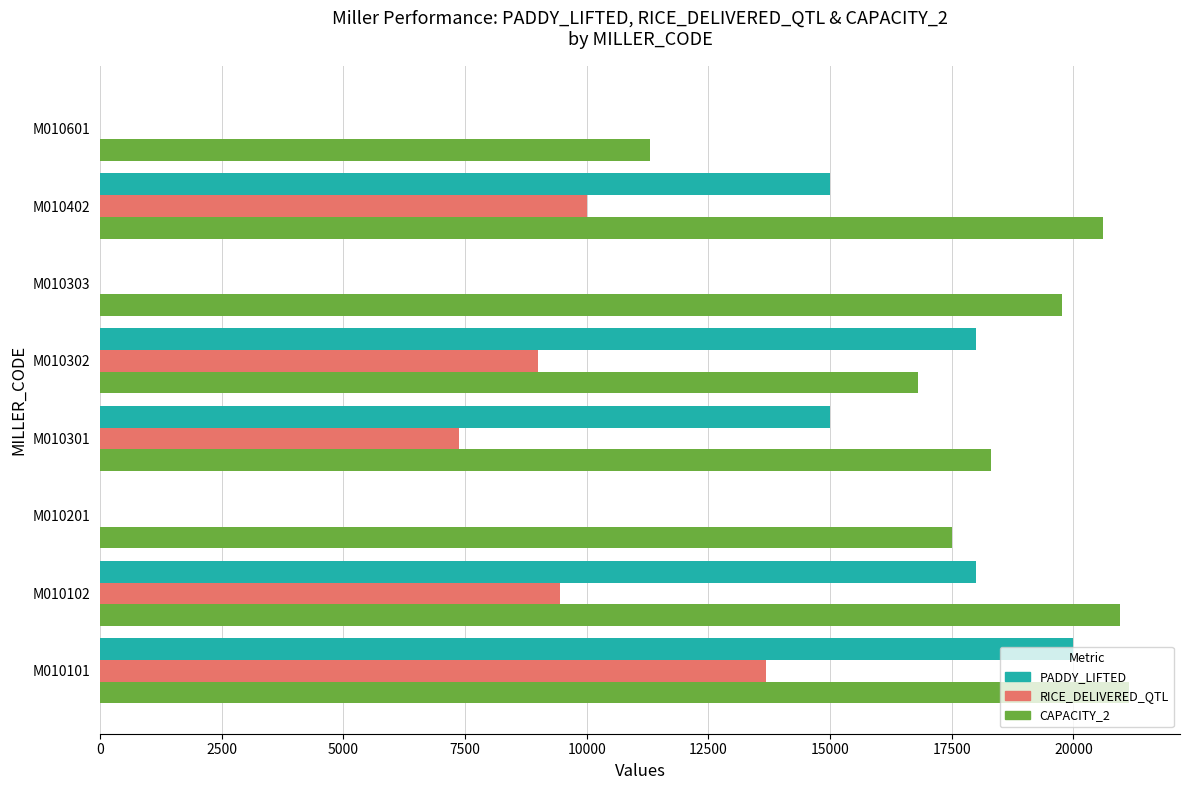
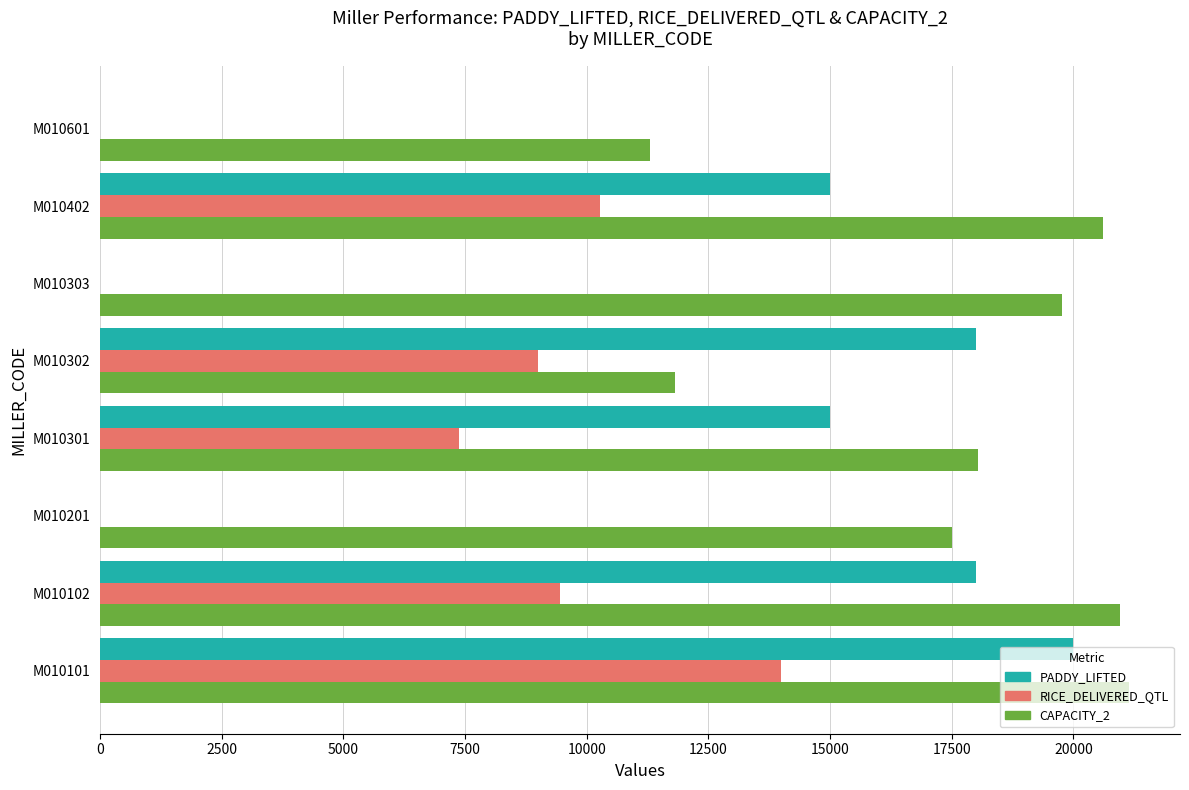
RICE_DELIVERED_QTL, M010402: 10000 -> 10300
CAPACITY_2, M010302: 16800 -> 11800
CAPACITY_2, M010301: 18300 -> 18000
RICE_DELIVERED_QTL, M010101: 13700 -> 14000
